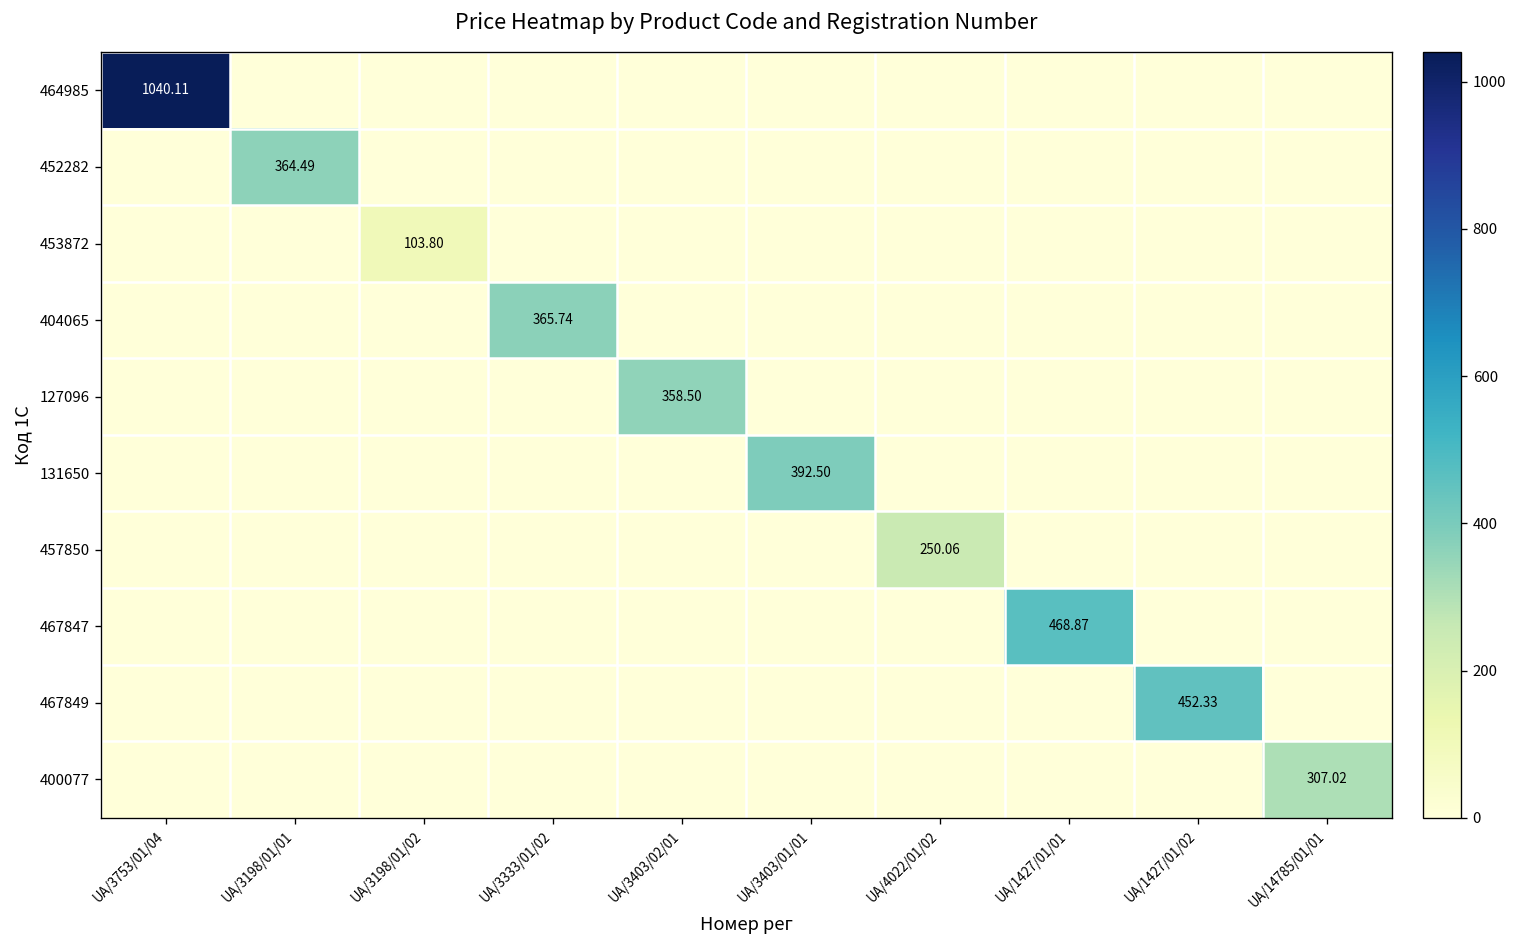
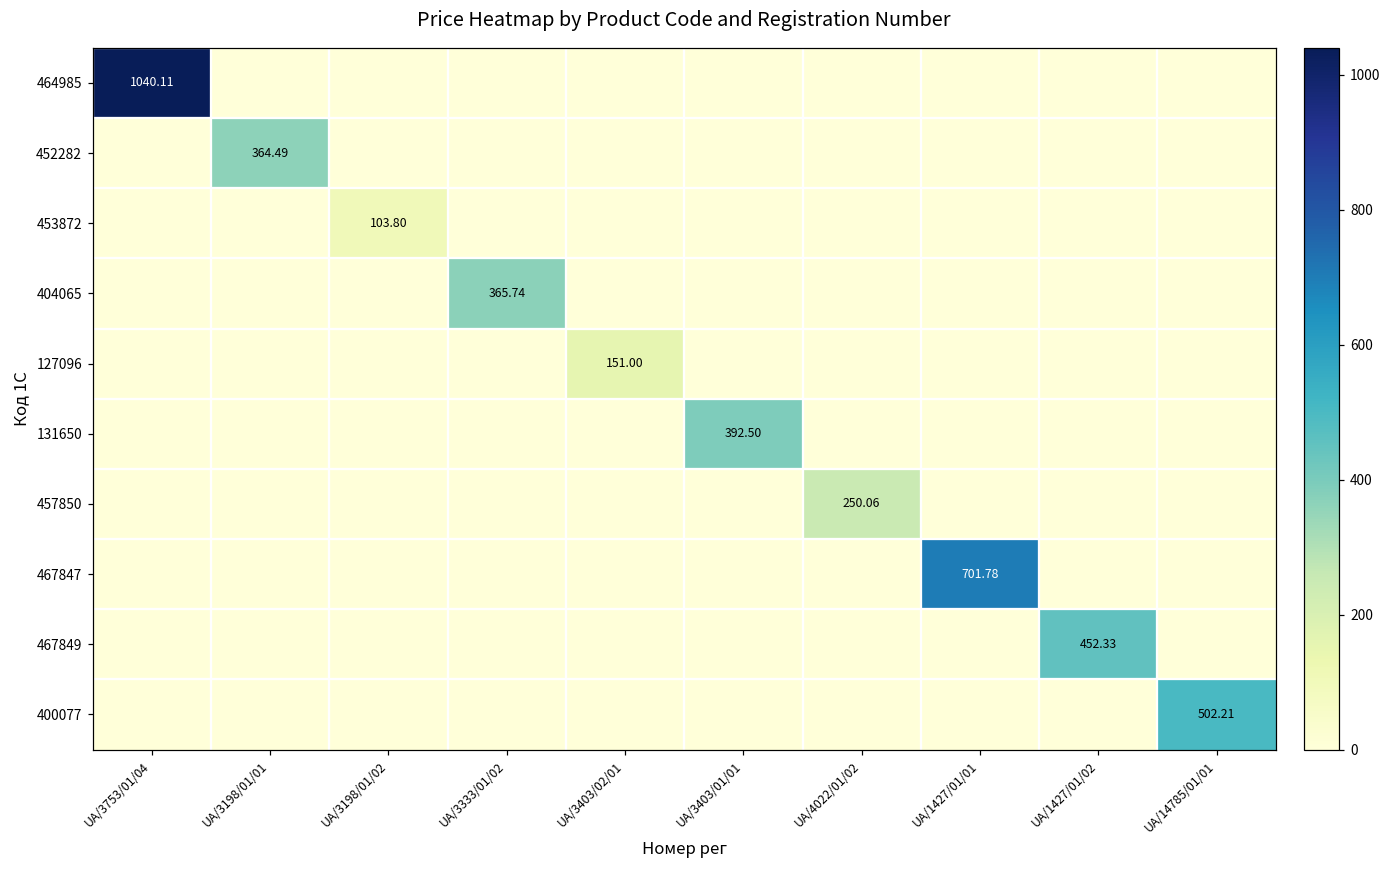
127096, UA/3403/02/01: 358.50 -> 151.00
467847, UA/1427/01/01: 468.87 -> 701.78
400077, UA/14785/01/01: 307.02 -> 502.21
